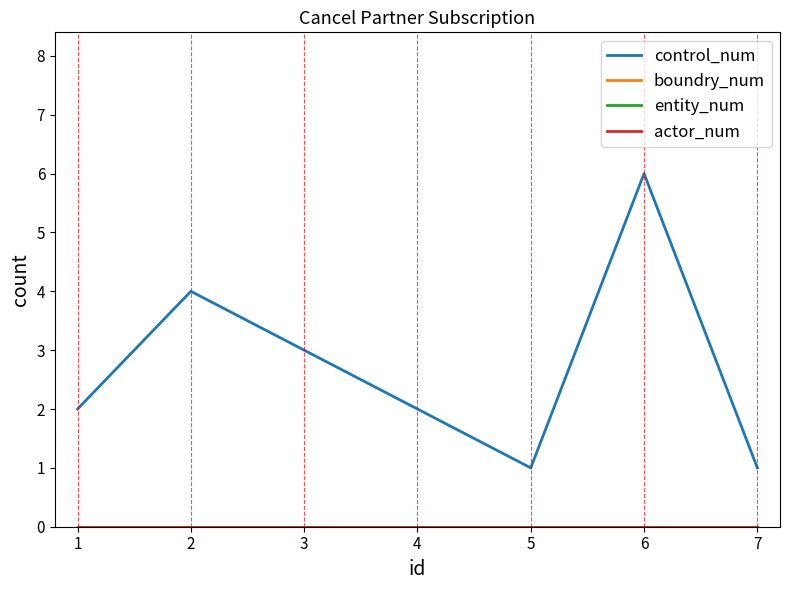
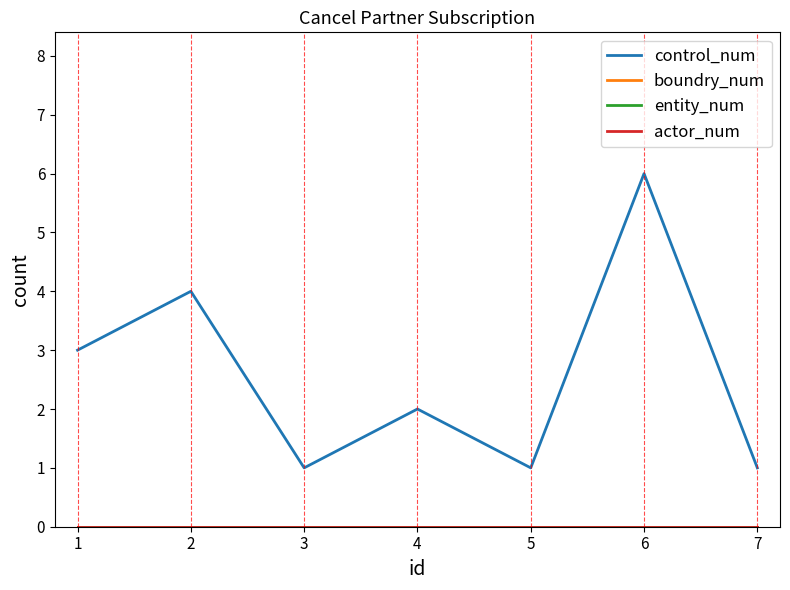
control_num, 1: 2 -> 3
control_num, 3: 3 -> 1
